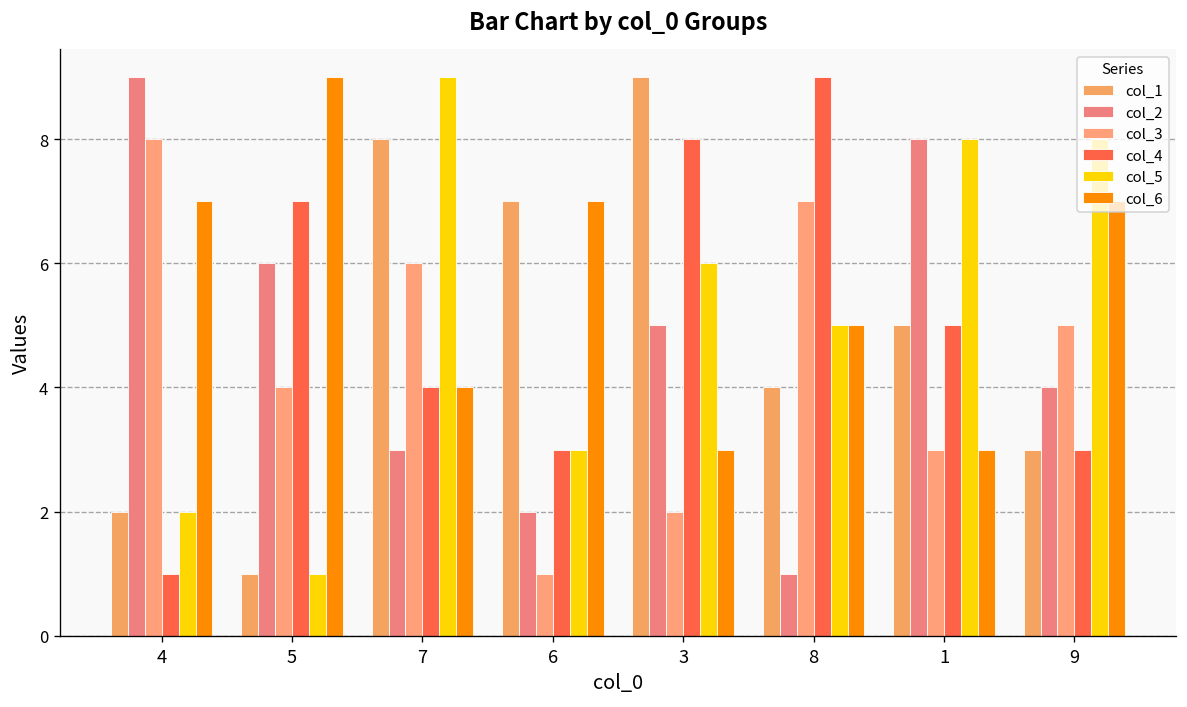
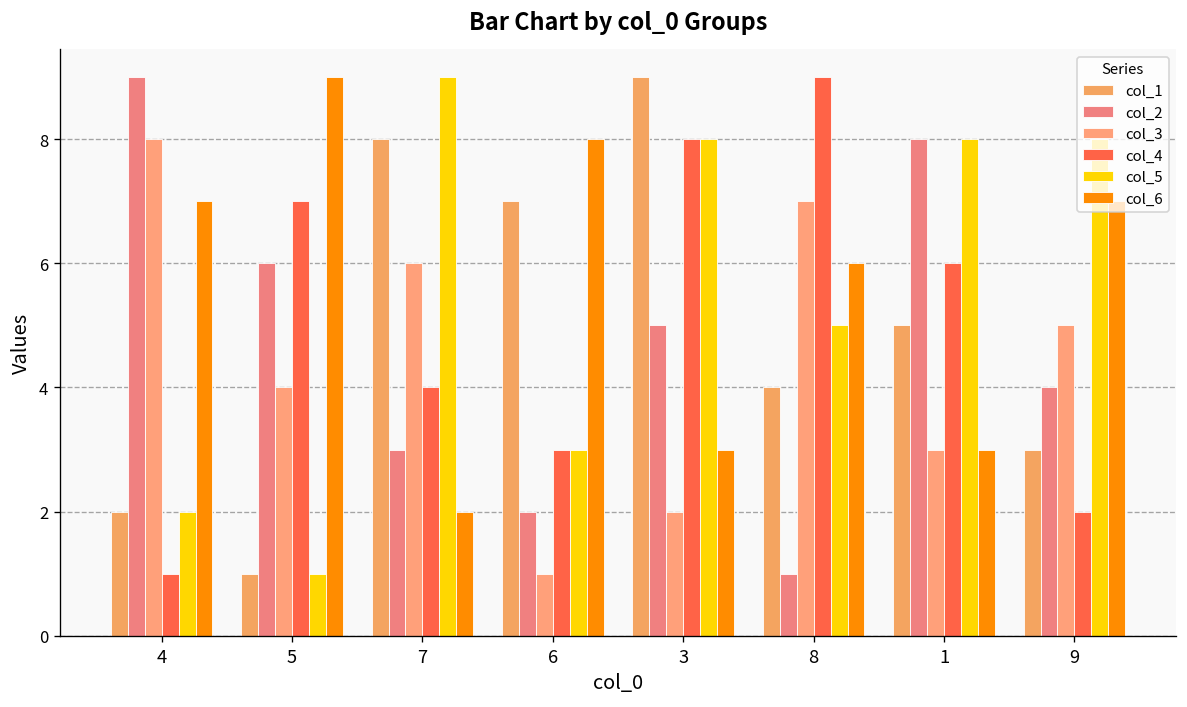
col_6, 7: 4 -> 2
col_6, 6: 7 -> 8
col_5, 3: 6 -> 8
col_6, 8: 5 -> 6
col_4, 1: 5 -> 6
col_4, 9: 3 -> 2
